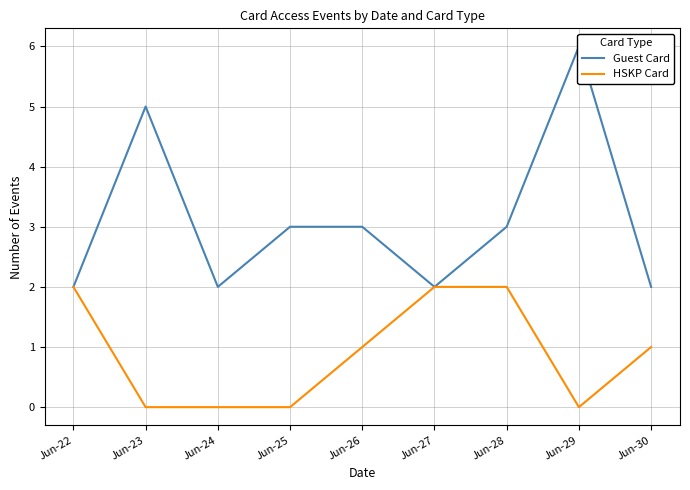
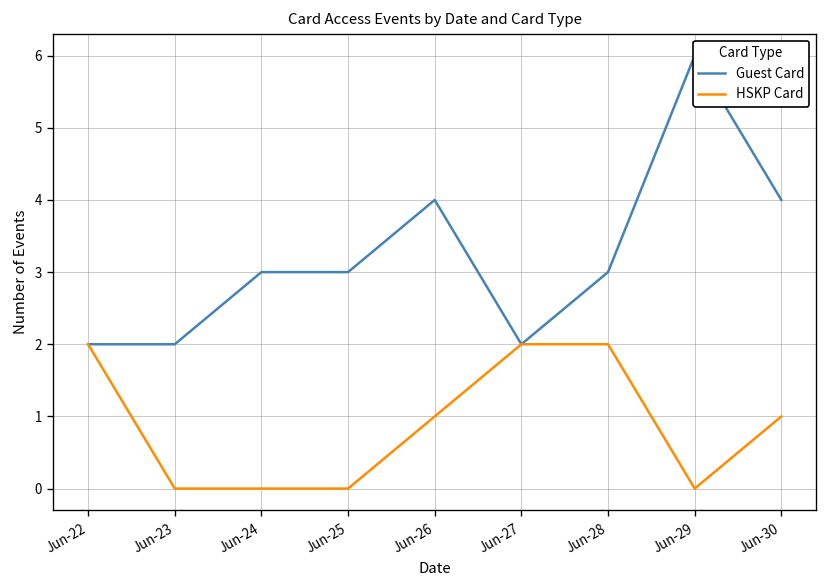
Guest Card, Jun-23: 5 -> 2
Guest Card, Jun-24: 2 -> 3
Guest Card, Jun-26: 3 -> 4
Guest Card, Jun-30: 2 -> 4
